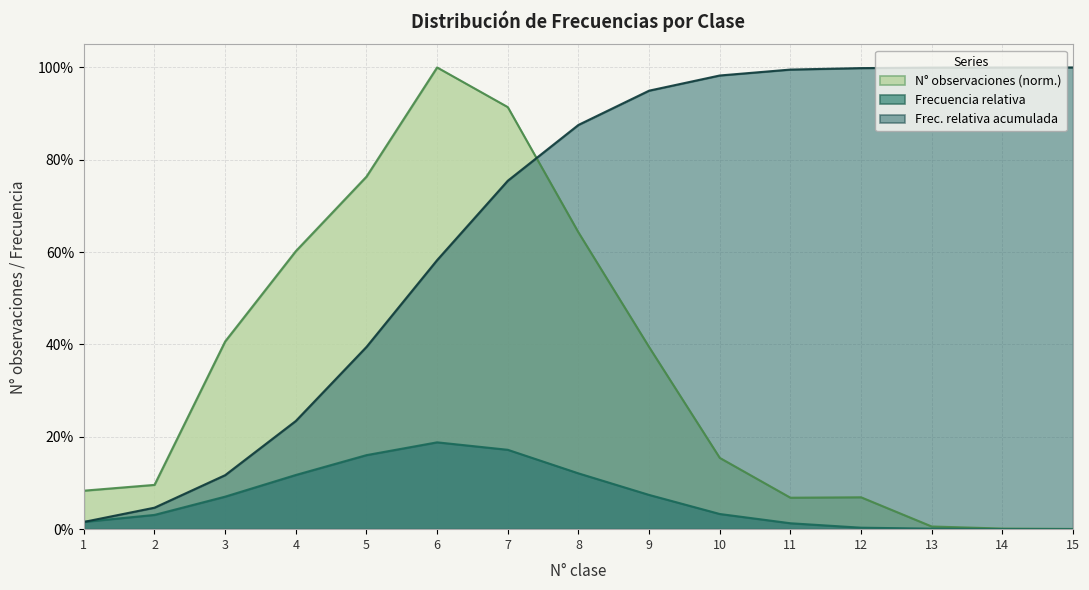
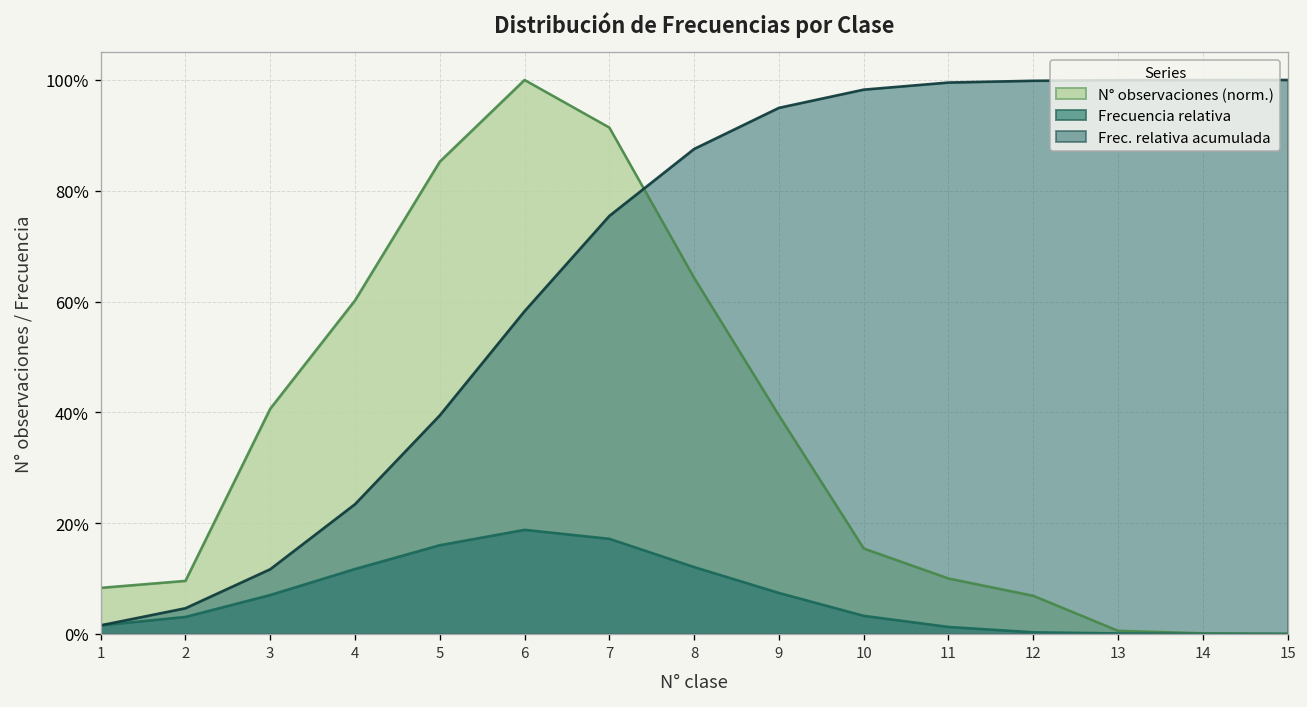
N° observaciones (norm.), 5: 76% -> 85%
N° observaciones (norm.), 11: 7% -> 10%
